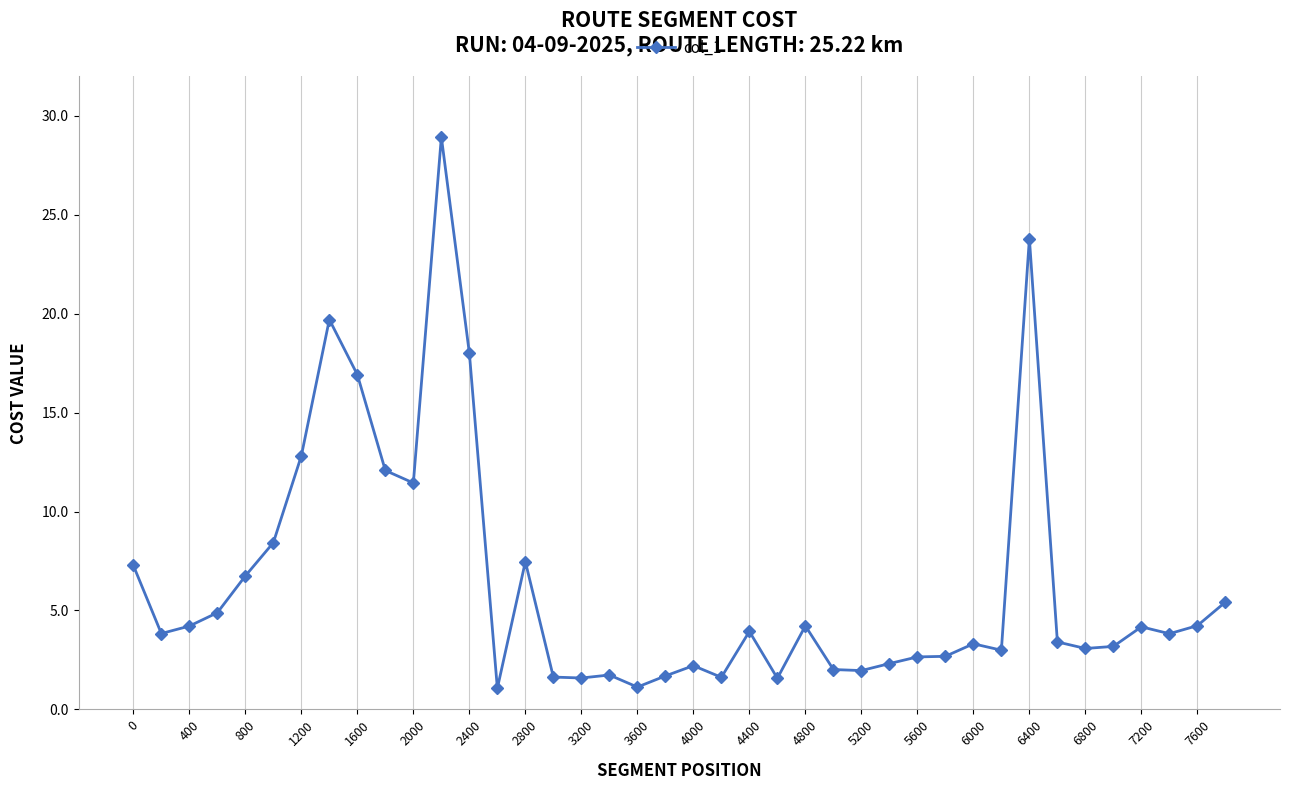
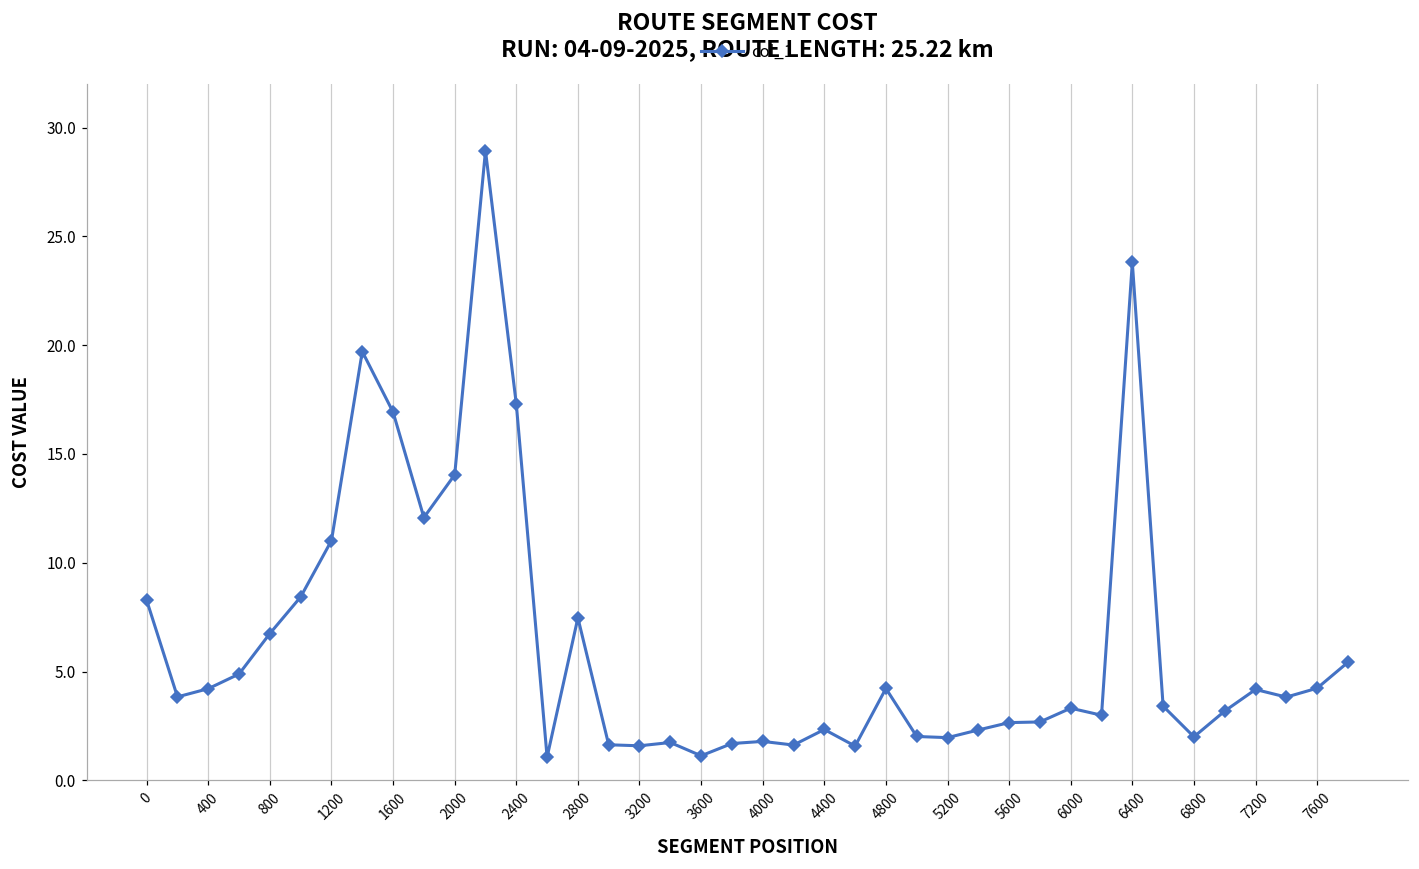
0: 7.3 -> 8.3
1200: 12.8 -> 11.0
2000: 11.4 -> 14.0
2400: 18.0 -> 17.3
4000: 2.2 -> 1.8
4400: 3.9 -> 2.3
6800: 3.1 -> 2.0
